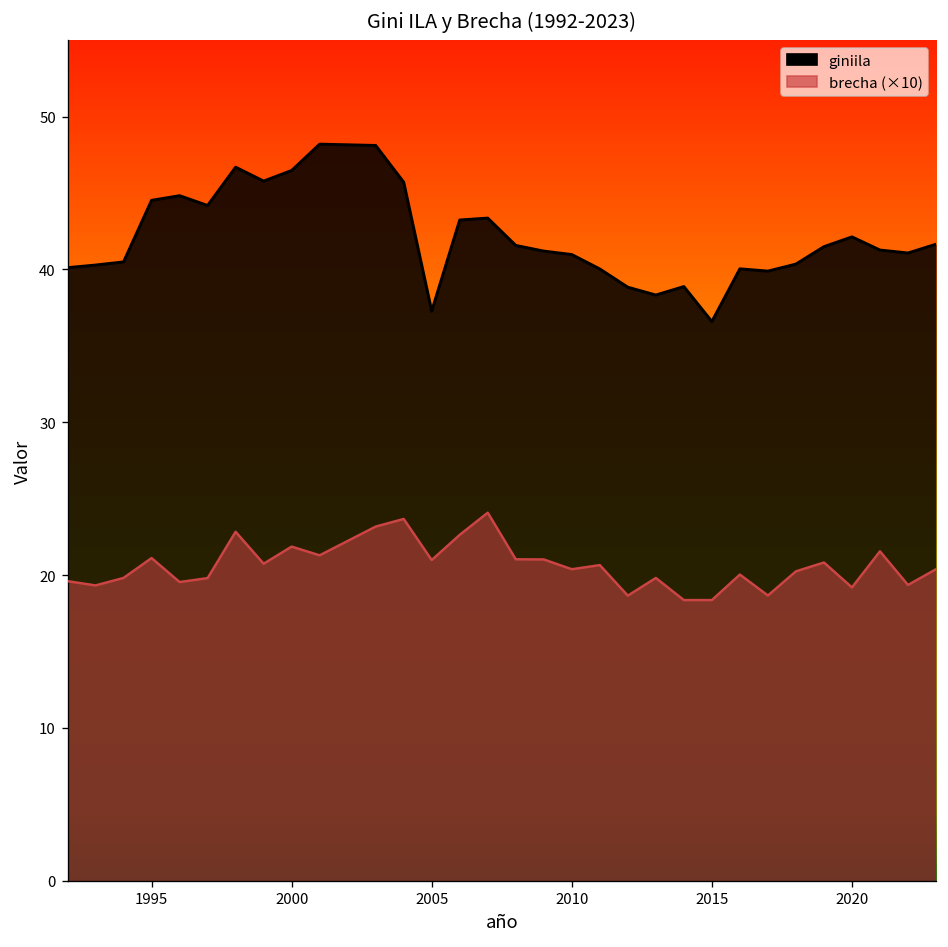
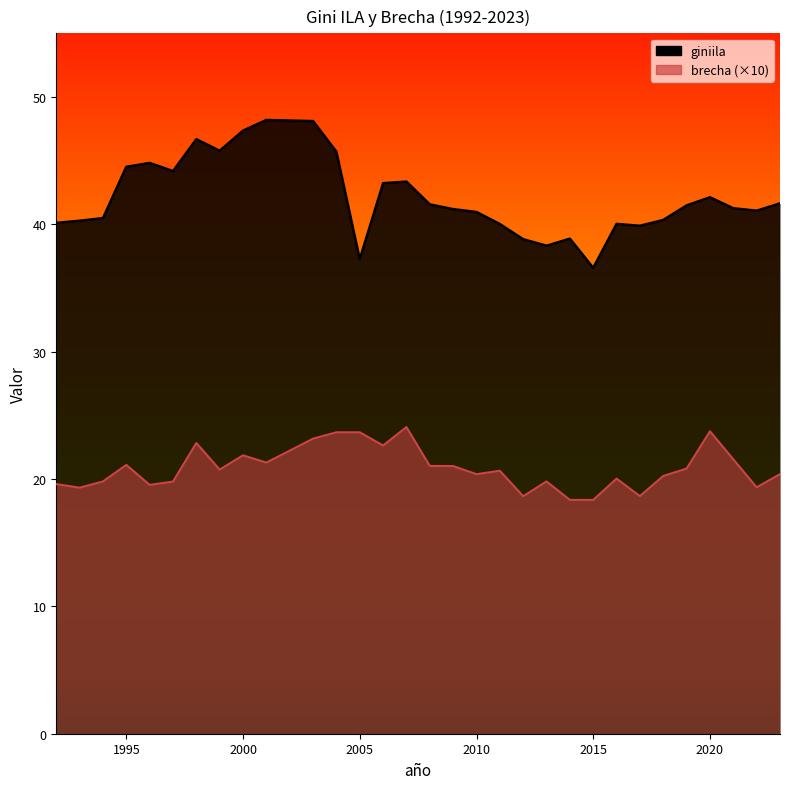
giniila, 2000: 46.5 -> 47.4
brecha (×10), 2005: 21.0 -> 23.7
brecha (×10), 2020: 19.2 -> 23.8
